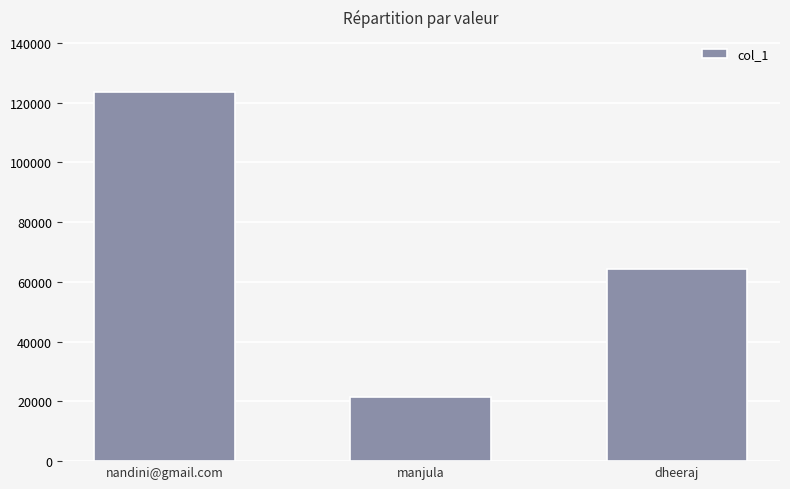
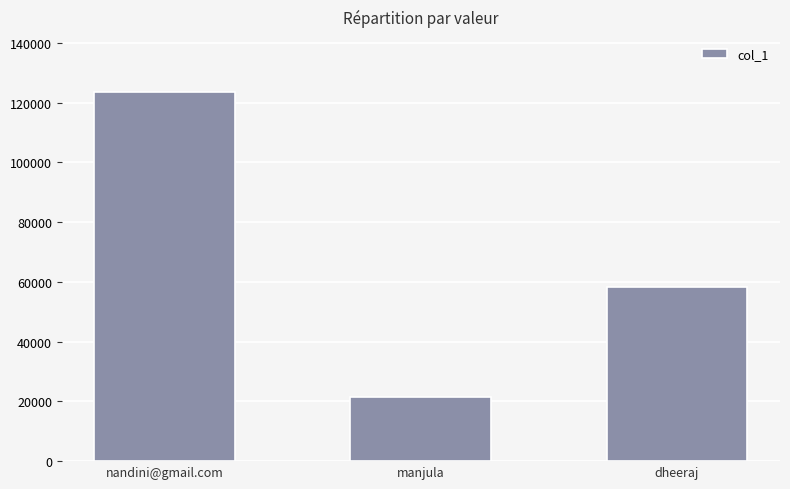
dheeraj: 64000 -> 58000
